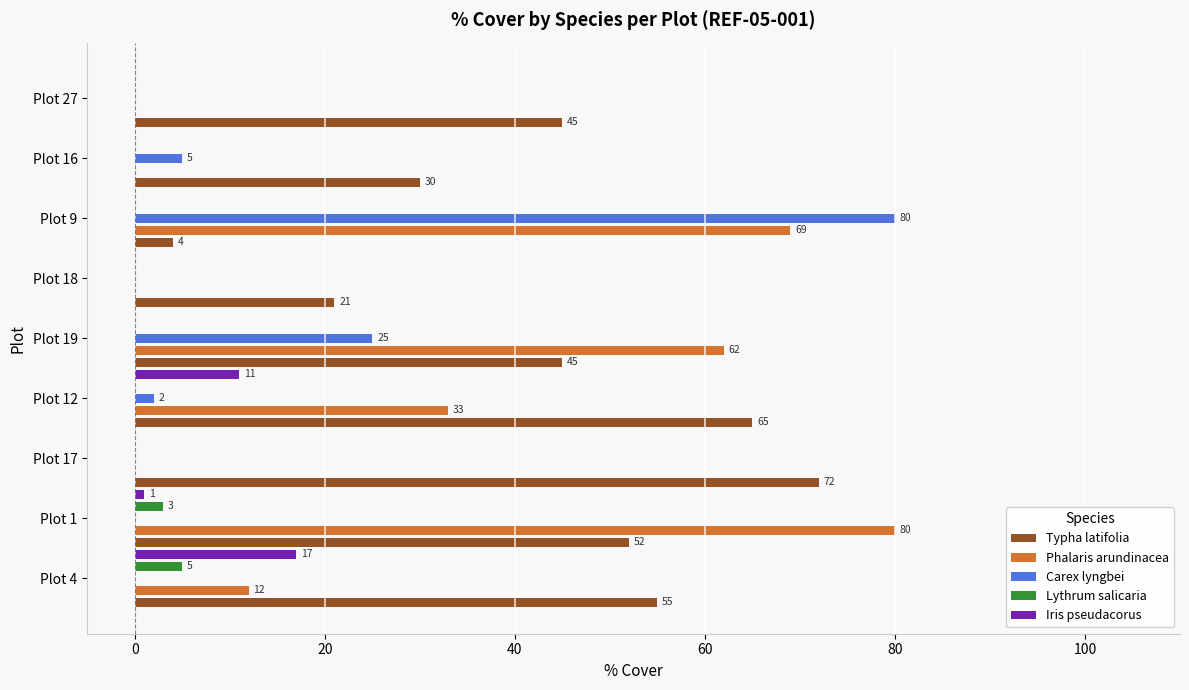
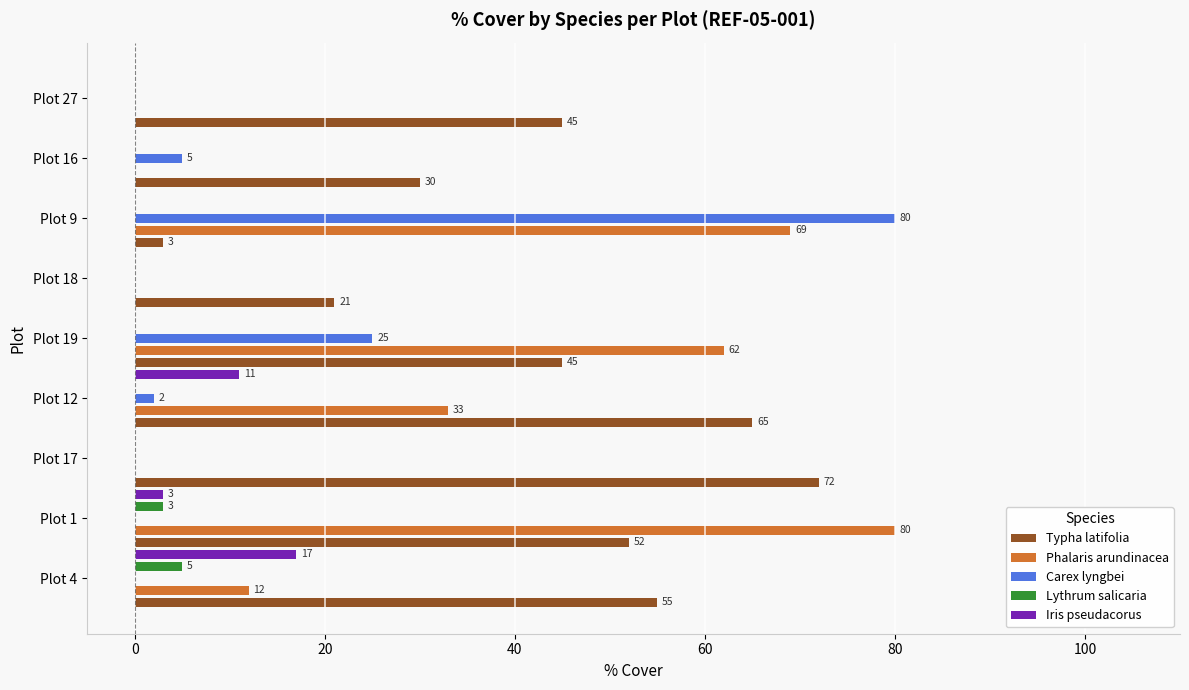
Typha latifolia, Plot 9: 4 -> 3
Iris pseudacorus, Plot 1: 1 -> 3
